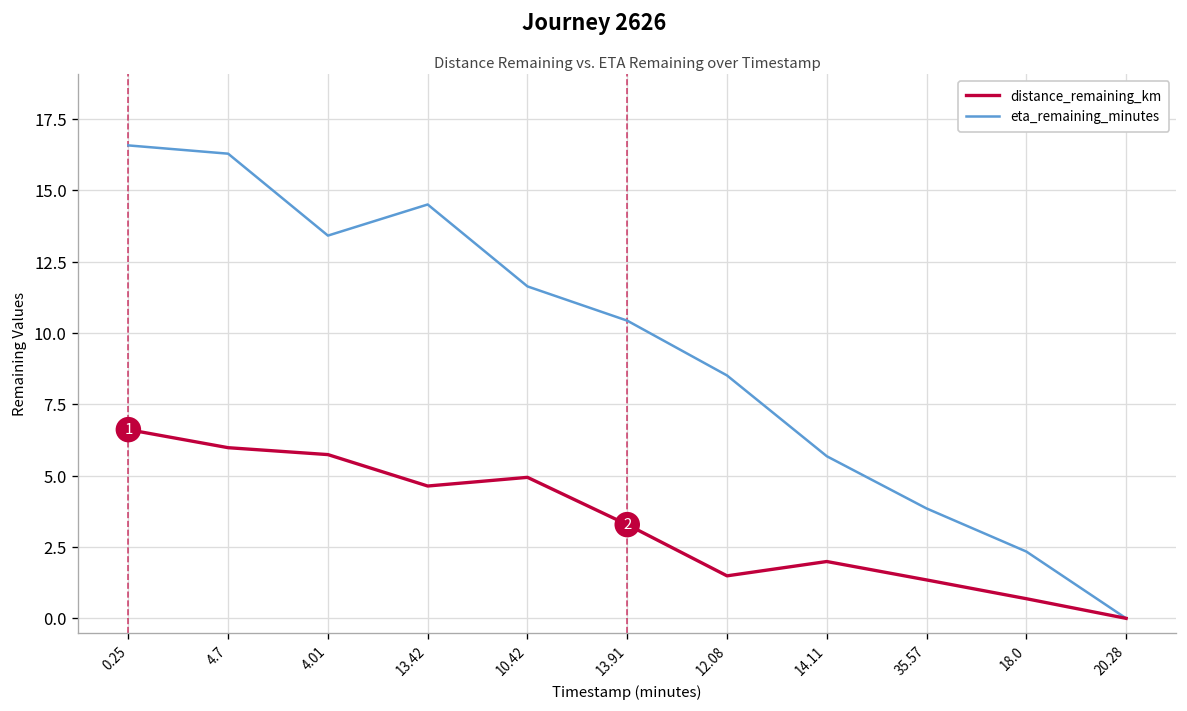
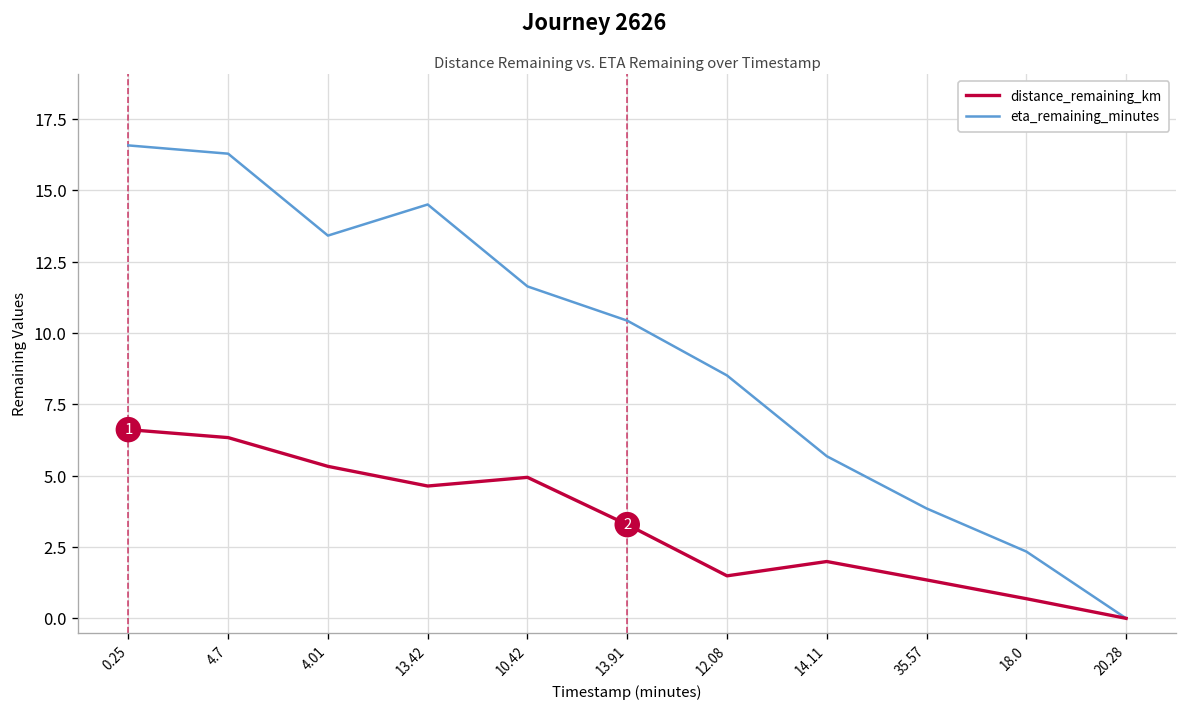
distance_remaining_km, 4.7: 6.0 -> 6.3
distance_remaining_km, 4.01: 5.7 -> 5.3
